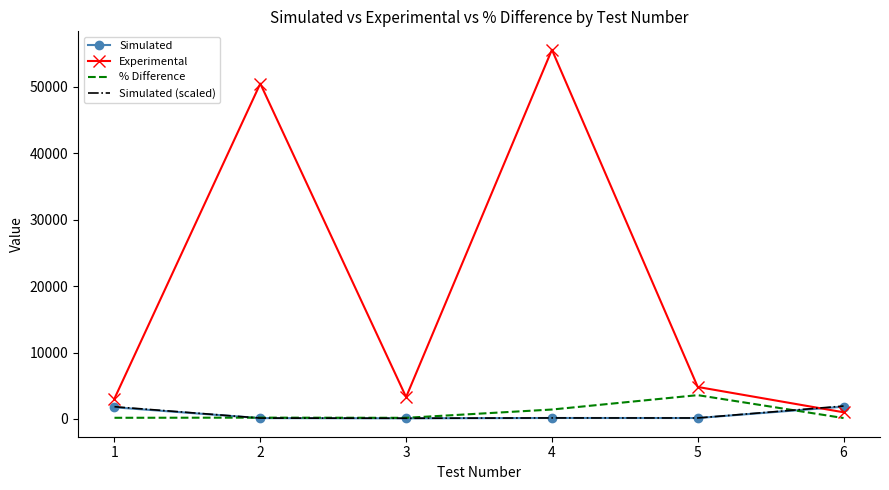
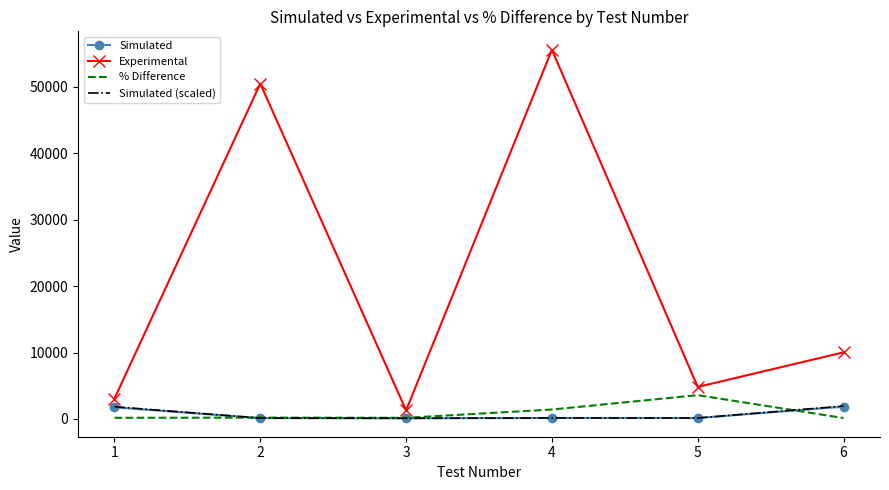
Experimental, 3: 3000 -> 1000
Experimental, 6: 1000 -> 10000
